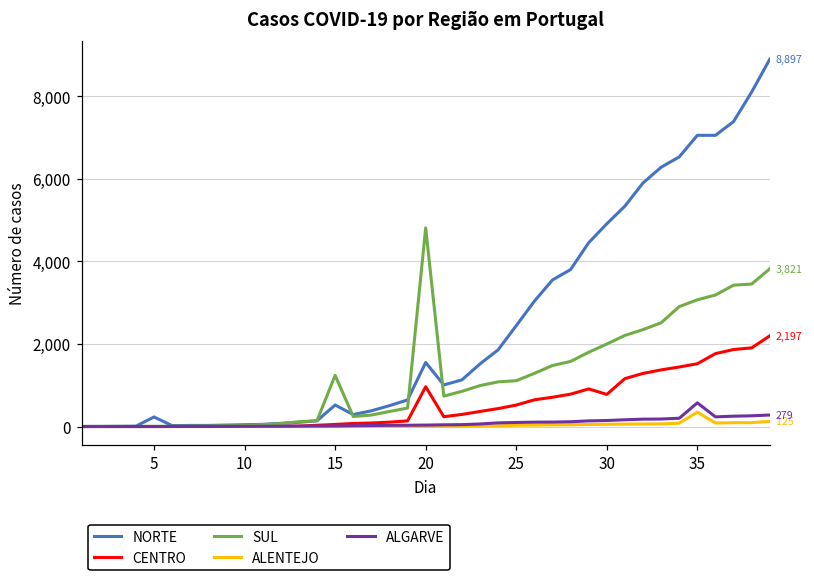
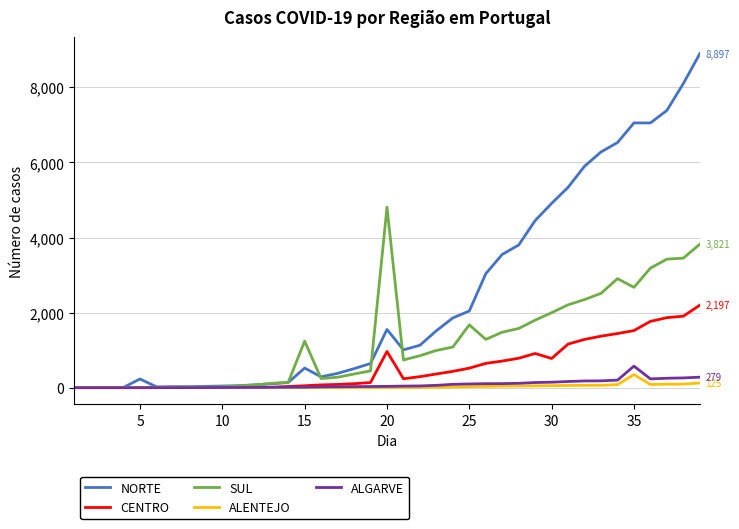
NORTE, 25: 2,400 -> 2,000
SUL, 25: 1,100 -> 1,700
SUL, 35: 3,100 -> 2,700
